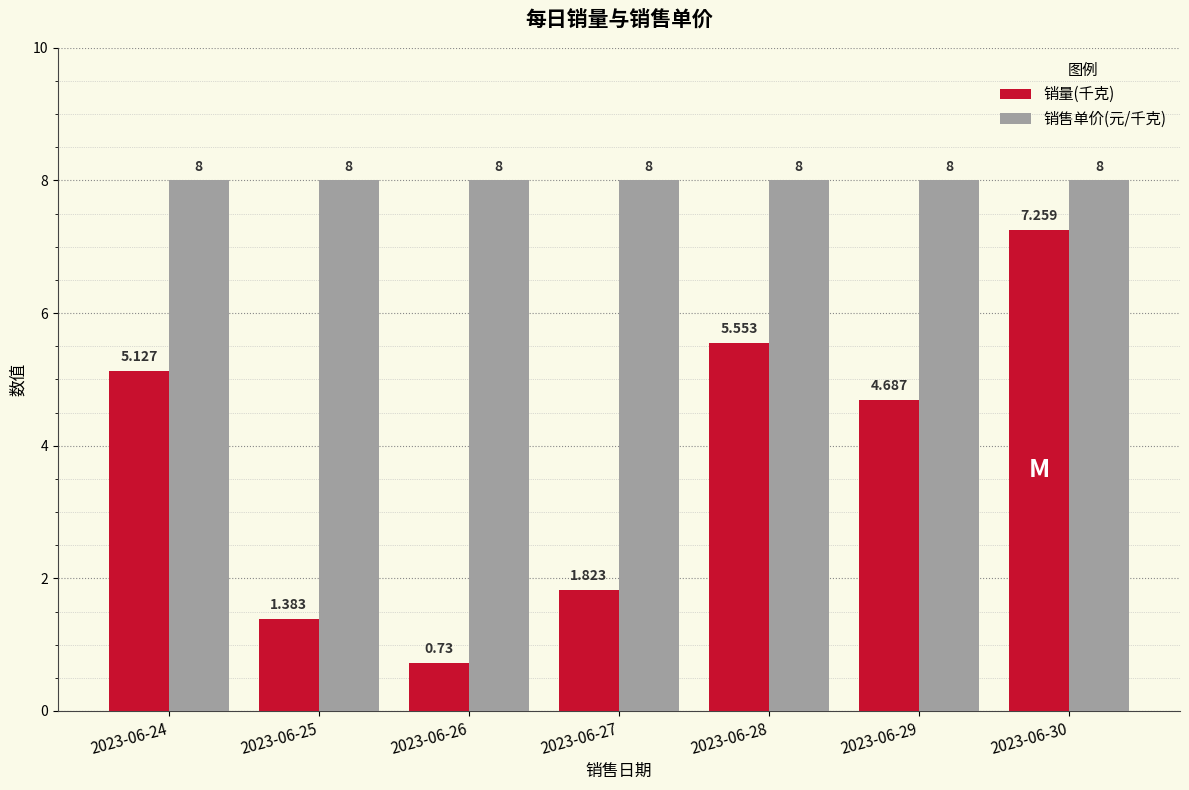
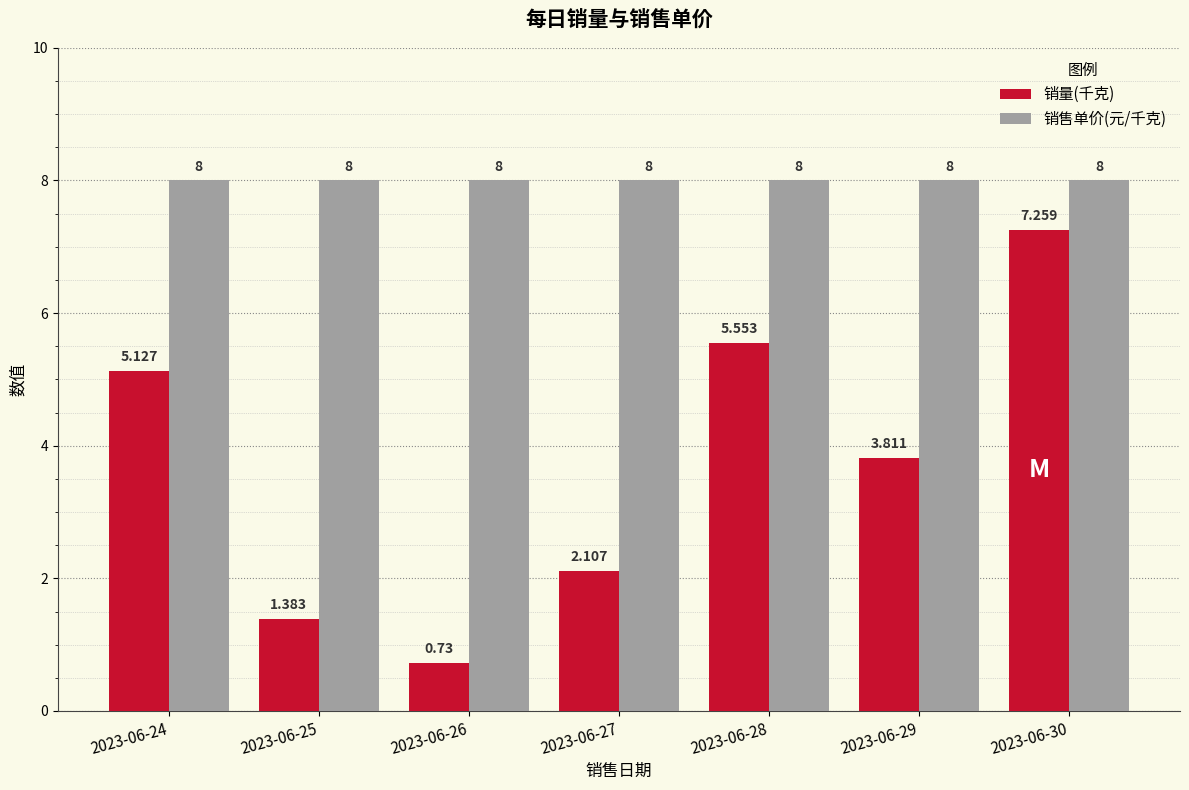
销量(千克), 2023-06-27: 1.823 -> 2.107
销量(千克), 2023-06-29: 4.687 -> 3.811
